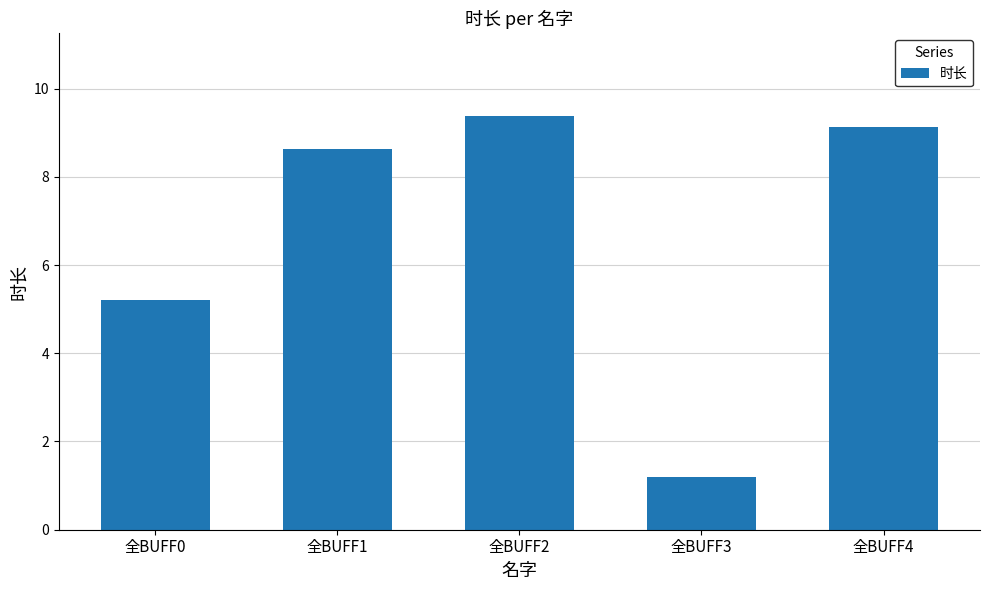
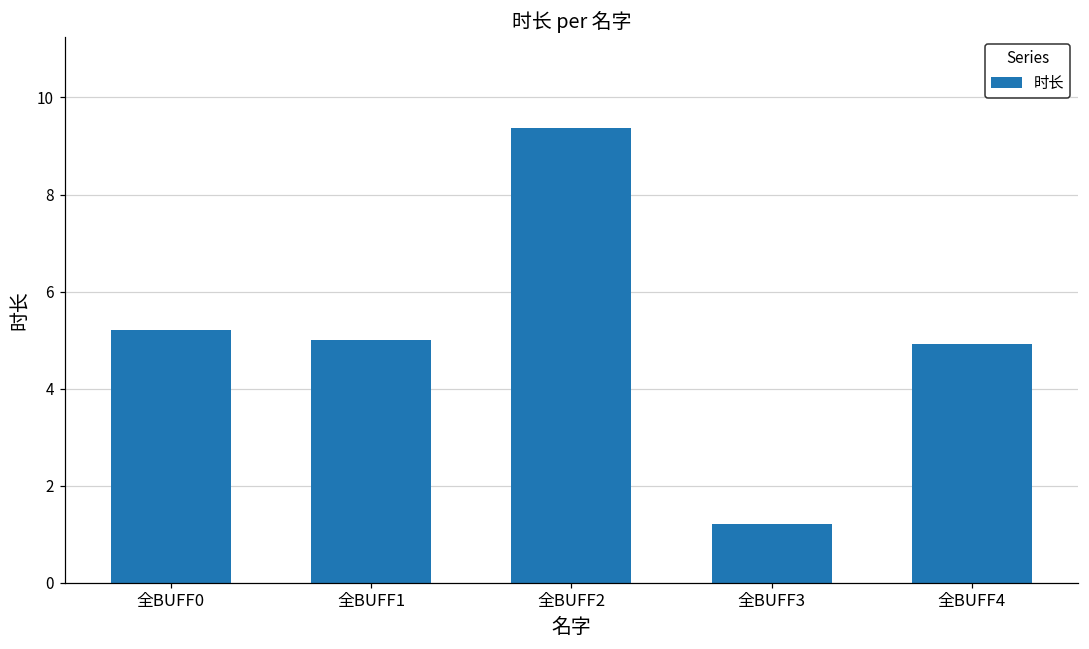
全BUFF1: 8.6 -> 5.0
全BUFF4: 9.1 -> 4.9
